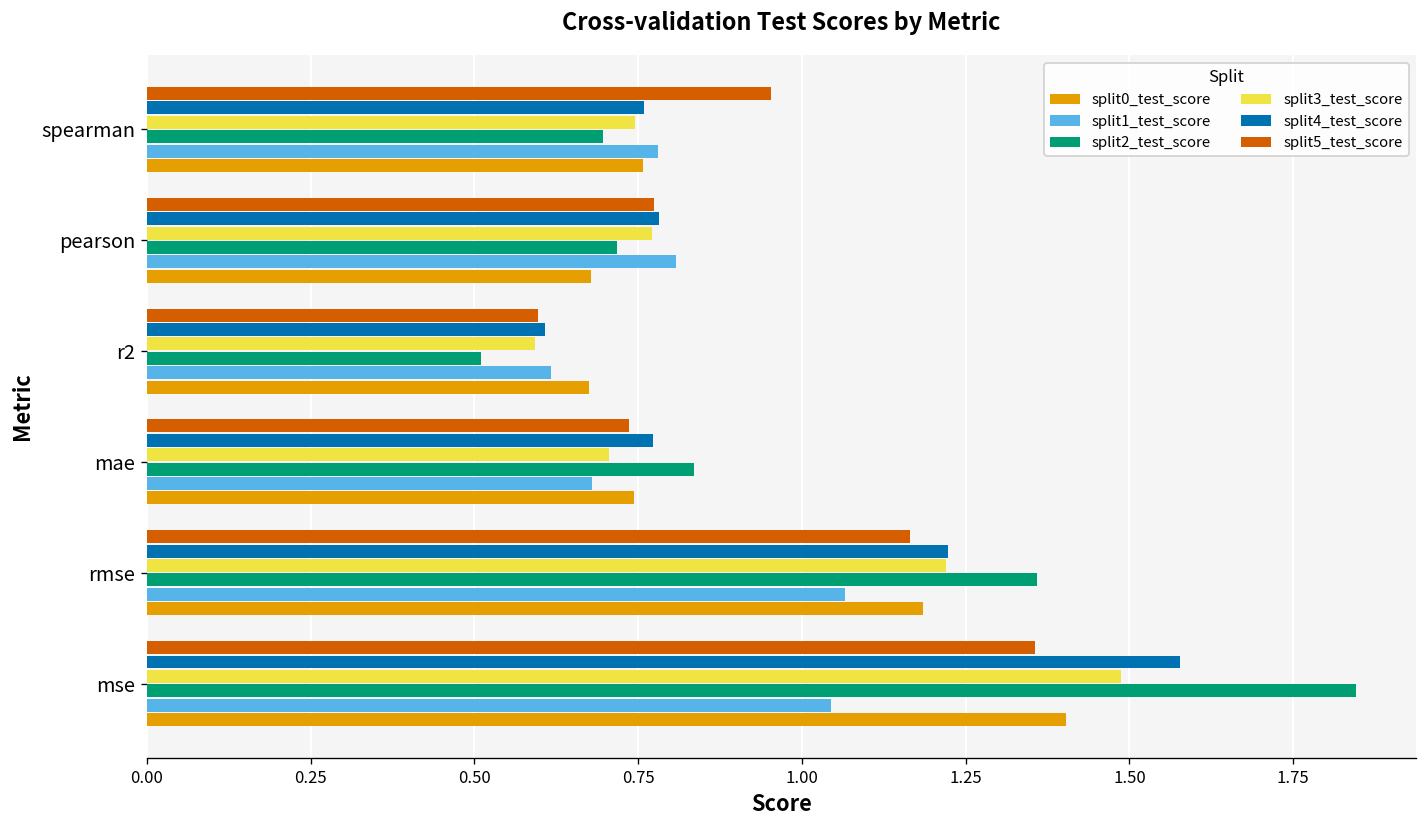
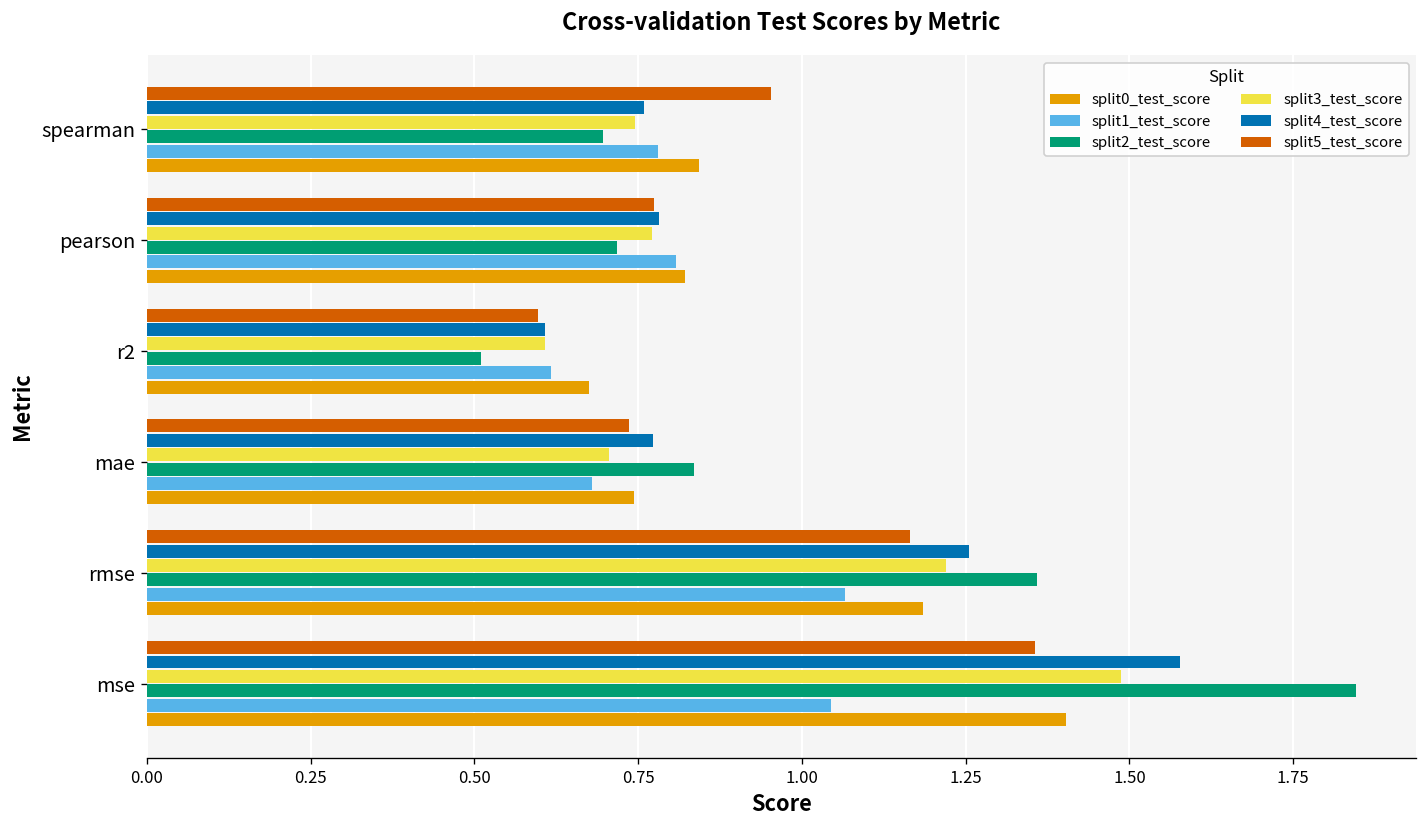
split0_test_score, spearman: 0.76 -> 0.84
split0_test_score, pearson: 0.68 -> 0.82
split3_test_score, r2: 0.59 -> 0.61
split4_test_score, rmse: 1.22 -> 1.26
